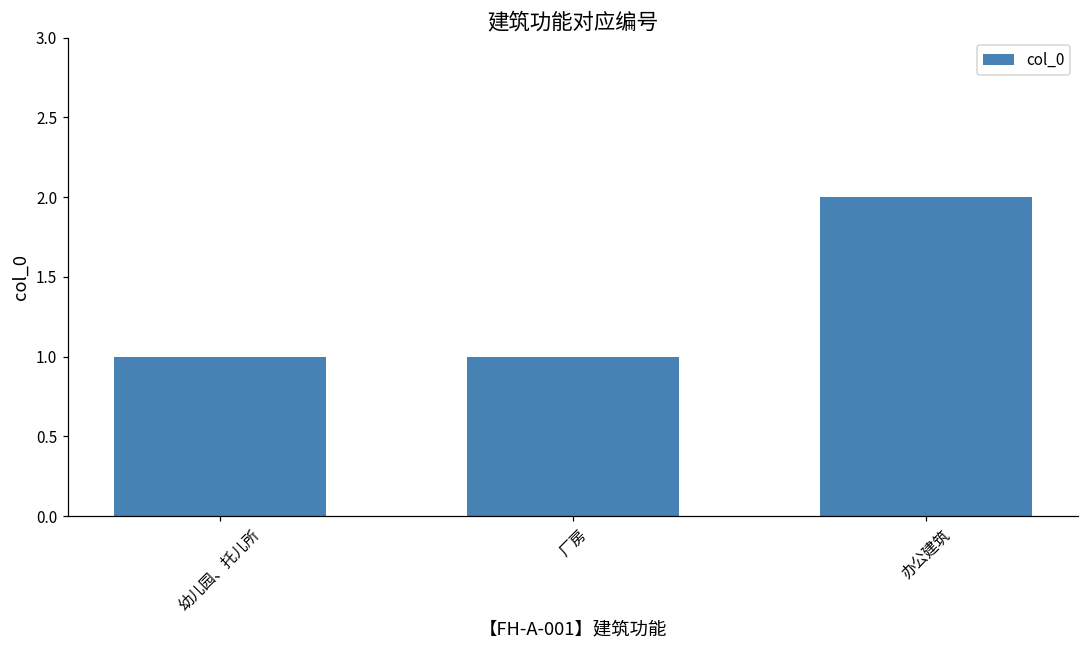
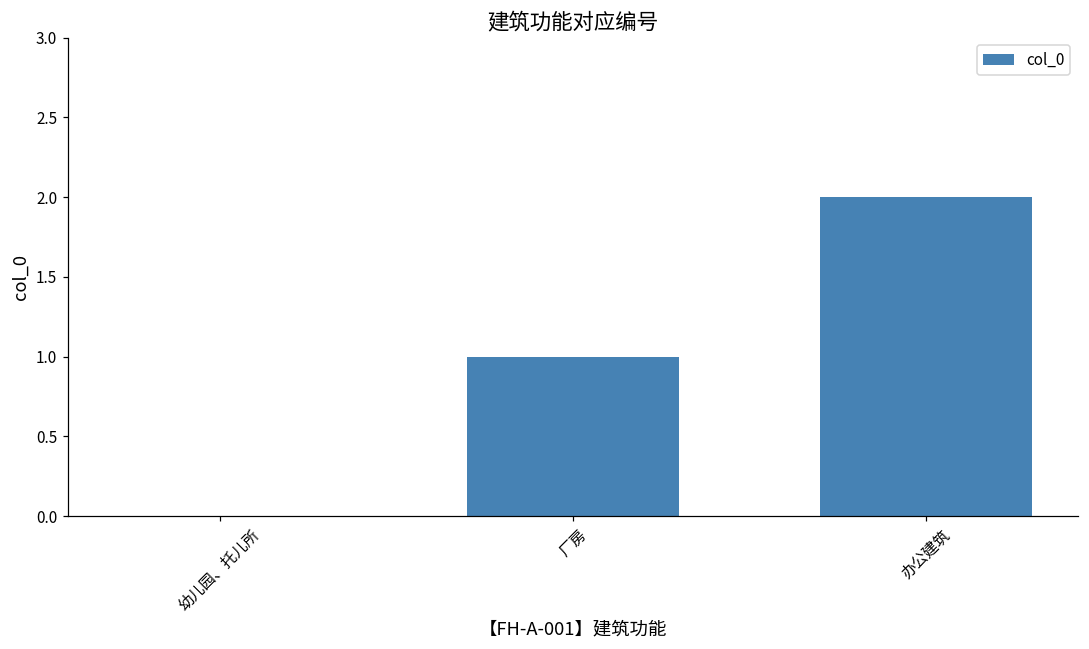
幼儿园、托儿所: 1 -> 0
